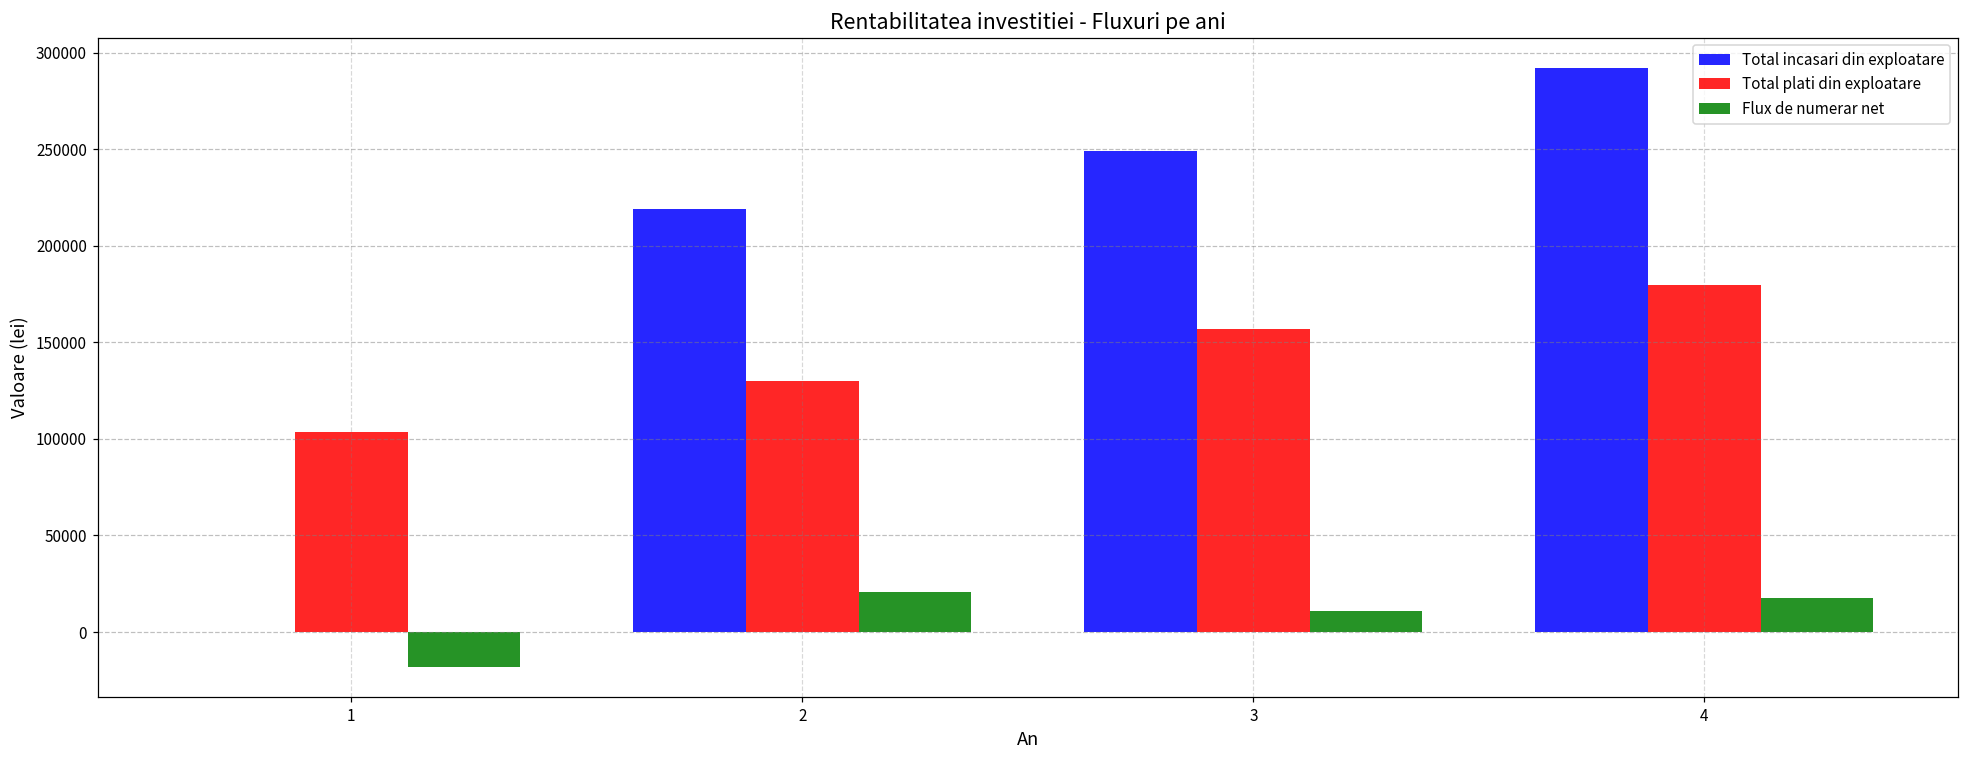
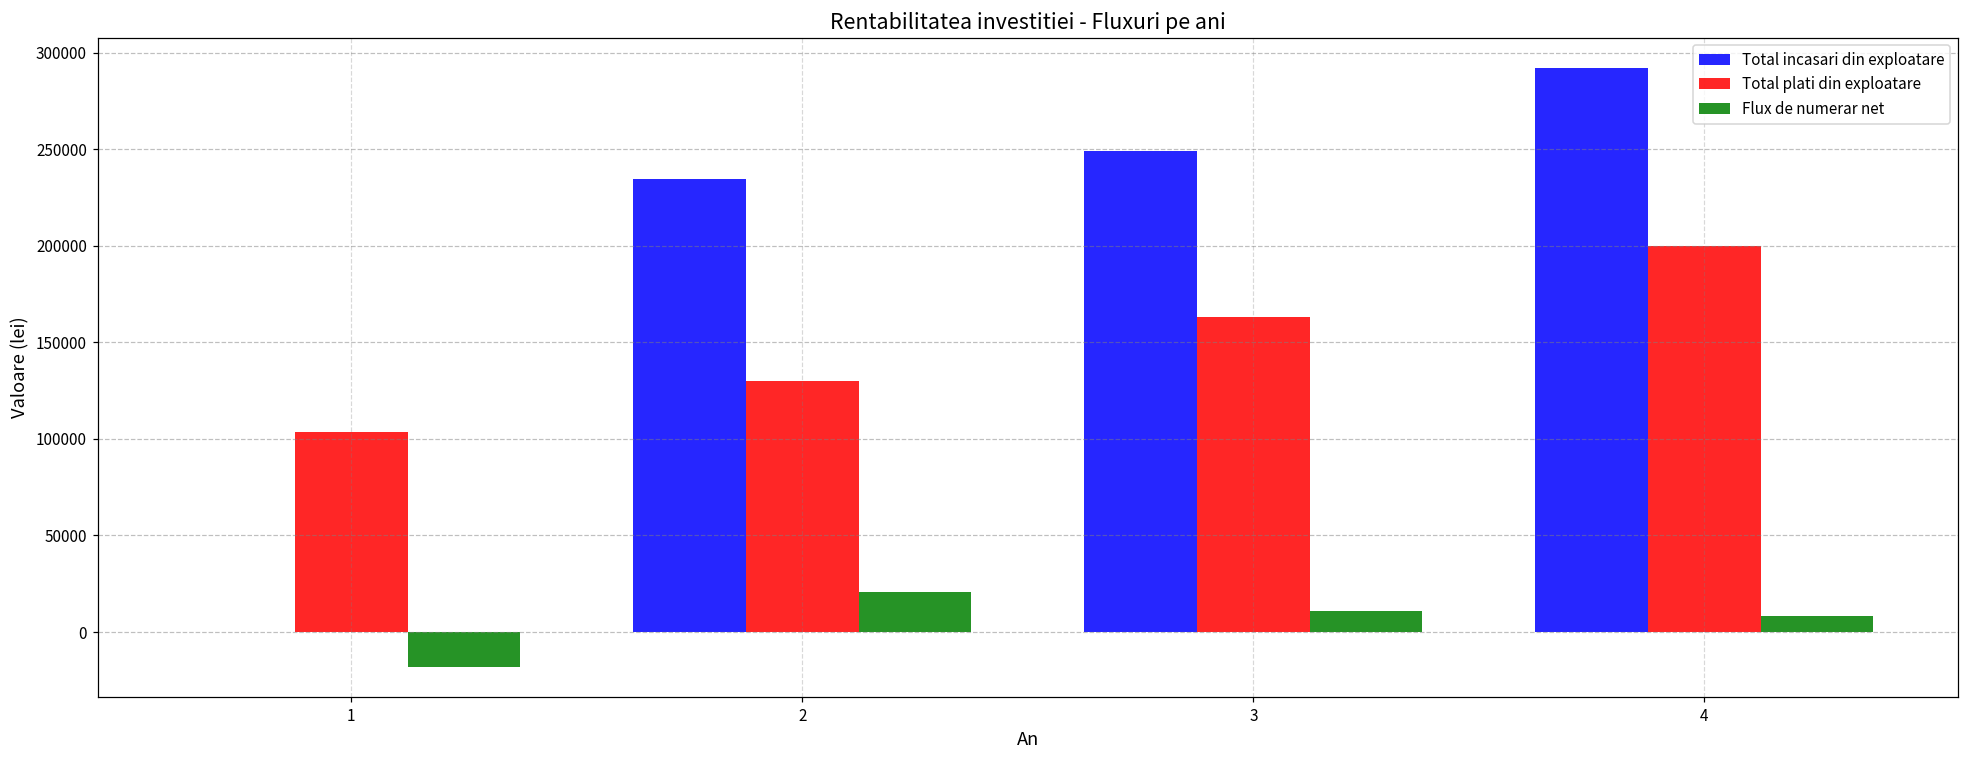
Total incasari din exploatare, 2: 219000 -> 234000
Total plati din exploatare, 3: 157000 -> 163000
Total plati din exploatare, 4: 180000 -> 200000
Flux de numerar net, 4: 18000 -> 8000
